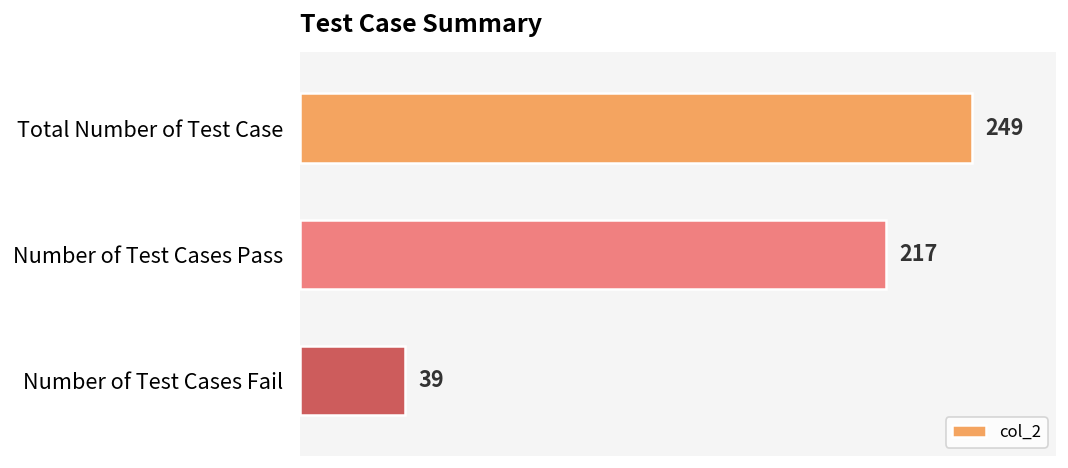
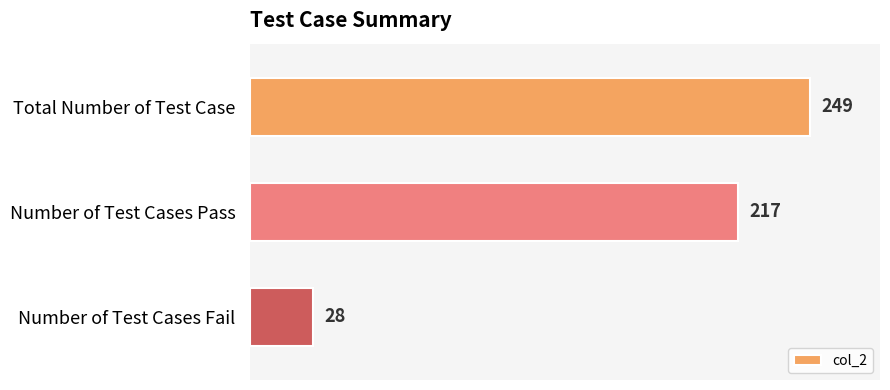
Number of Test Cases Fail: 39 -> 28
